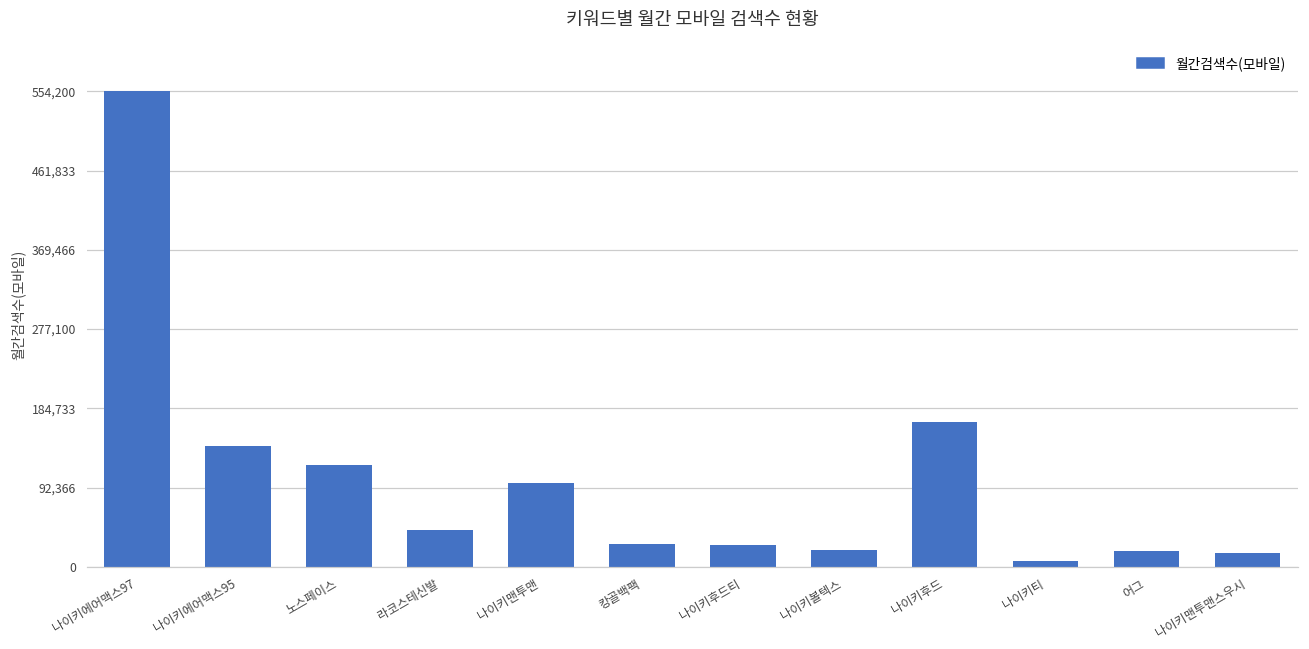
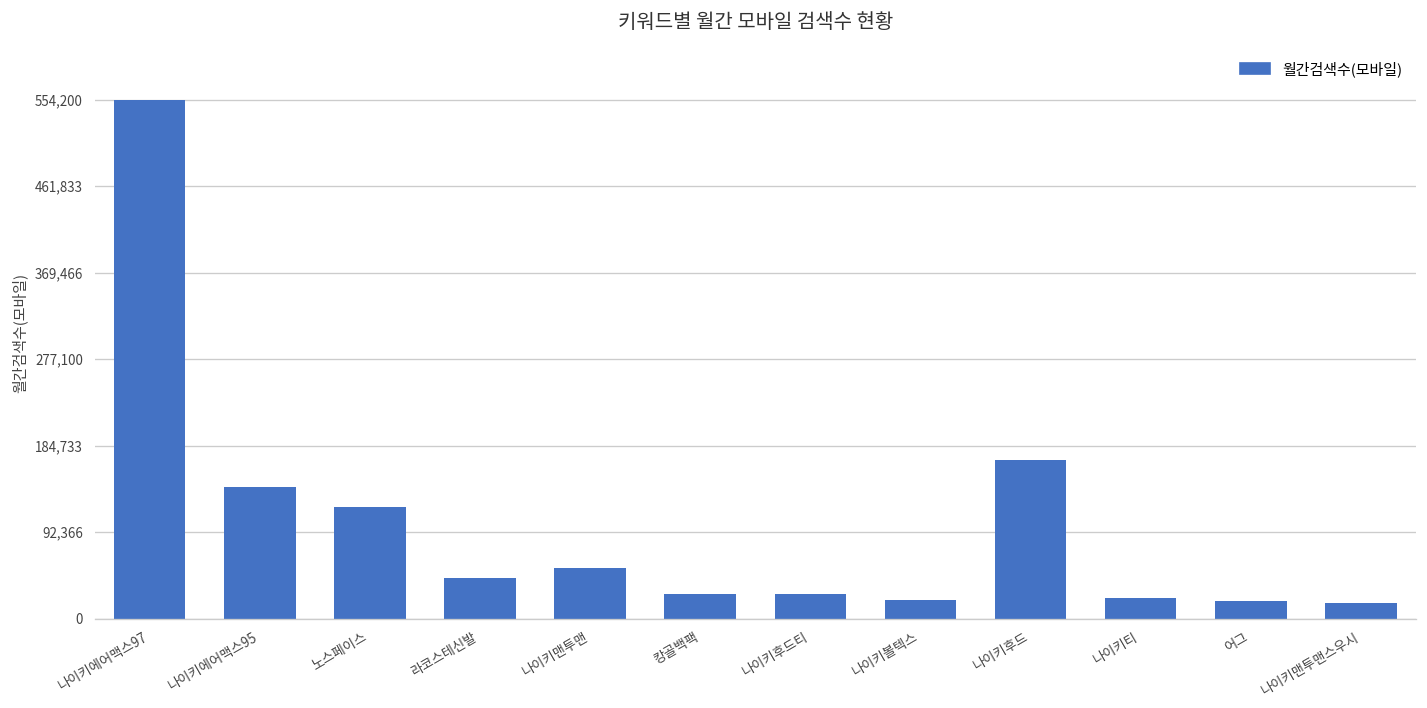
나이키맨투맨: 100,000 -> 50,000
나이키티: 10,000 -> 20,000
